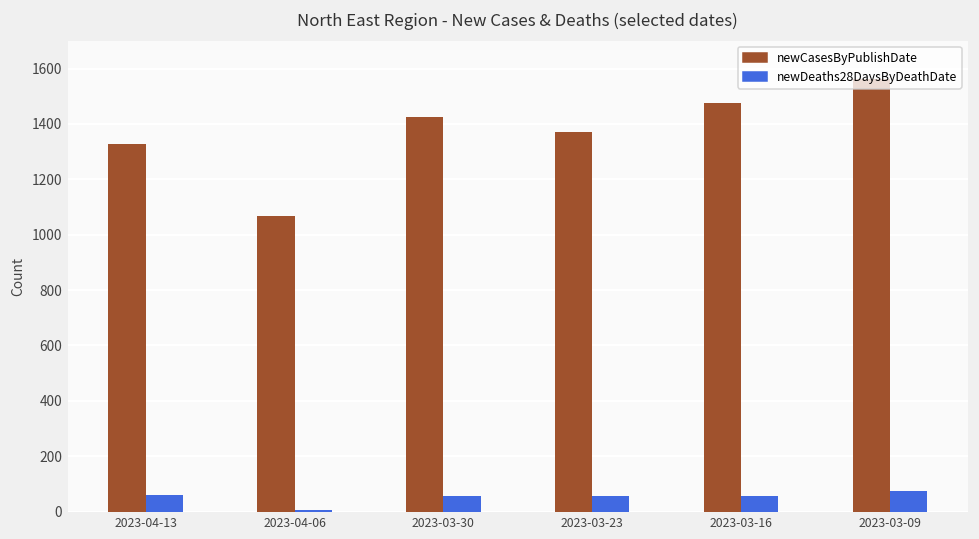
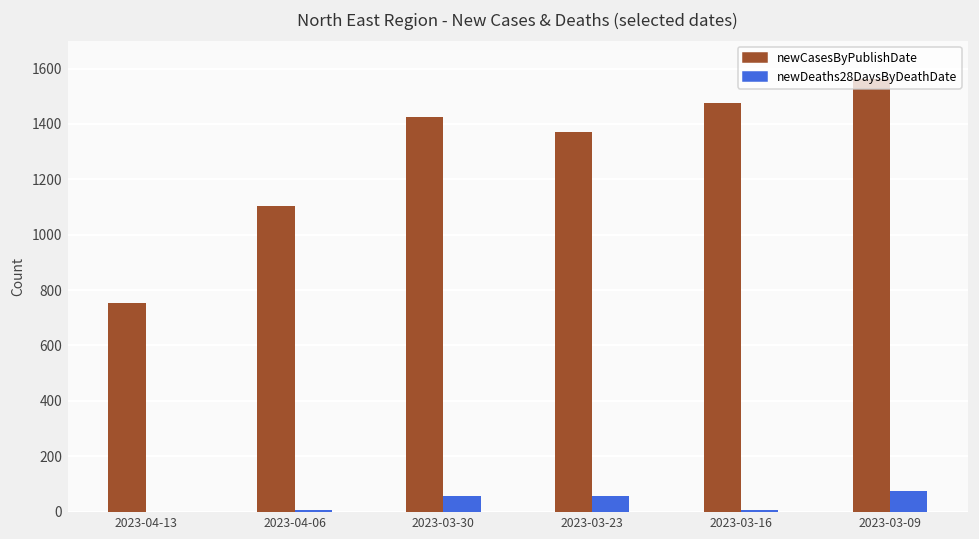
newCasesByPublishDate, 2023-04-13: 1330 -> 750
newDeaths28DaysByDeathDate, 2023-04-13: 60 -> 0
newCasesByPublishDate, 2023-04-06: 1070 -> 1100
newDeaths28DaysByDeathDate, 2023-03-16: 60 -> 10
